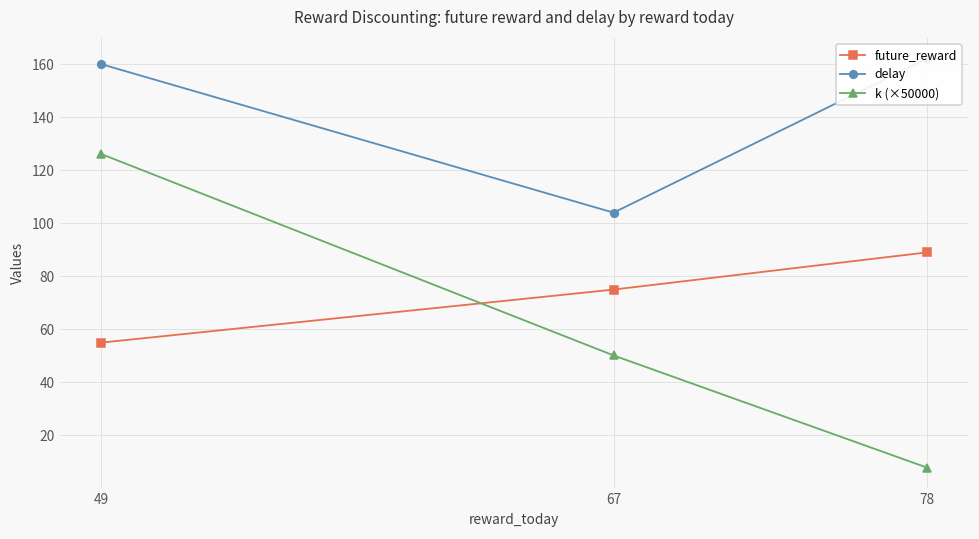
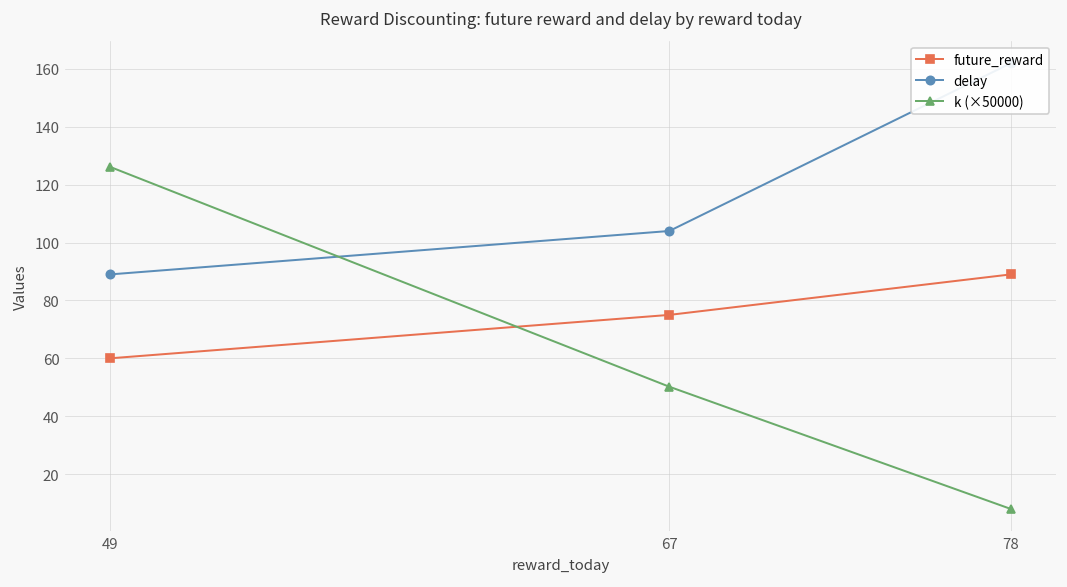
future_reward, 49: 55 -> 60
delay, 49: 160 -> 89
